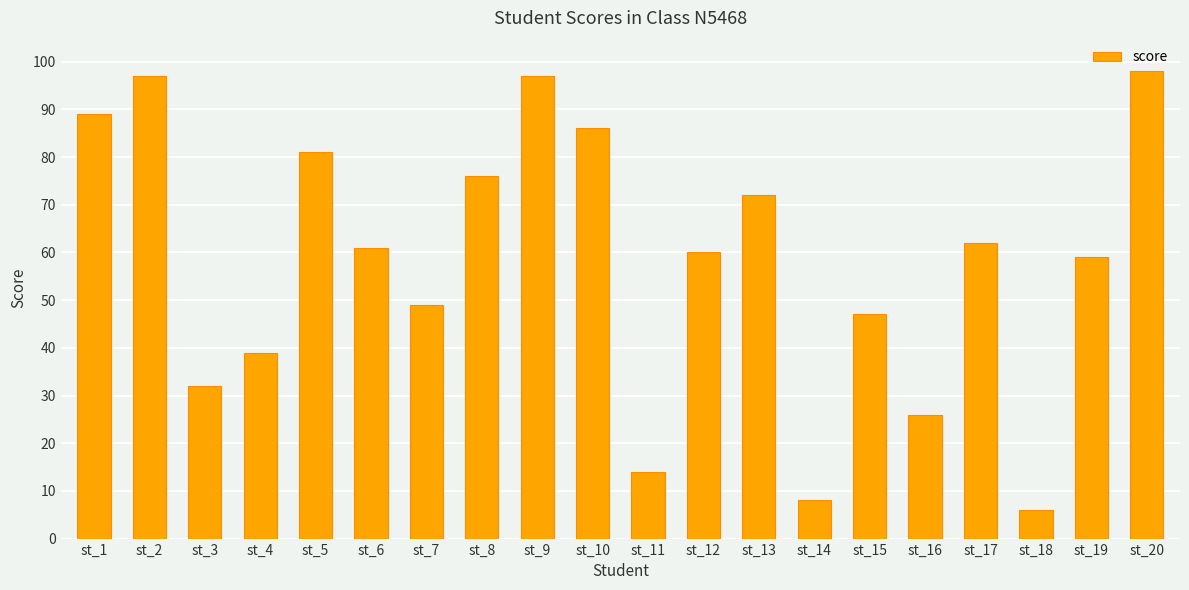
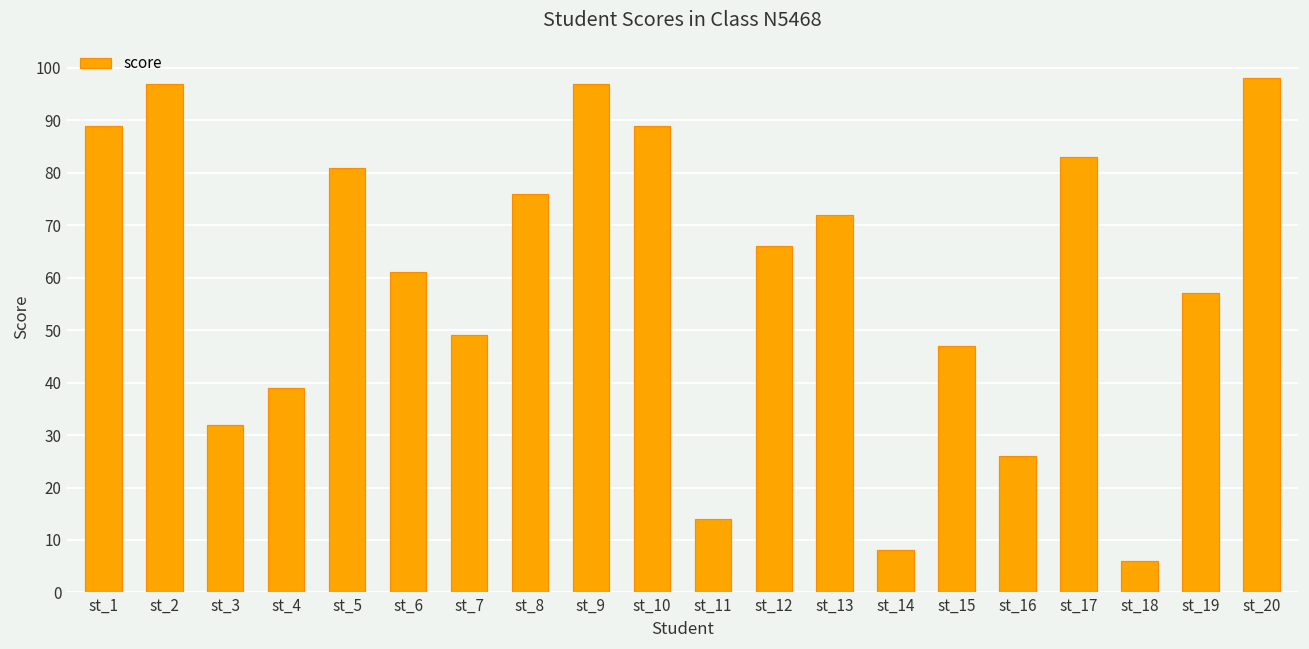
st_10: 86 -> 89
st_12: 60 -> 66
st_17: 62 -> 83
st_19: 59 -> 57
